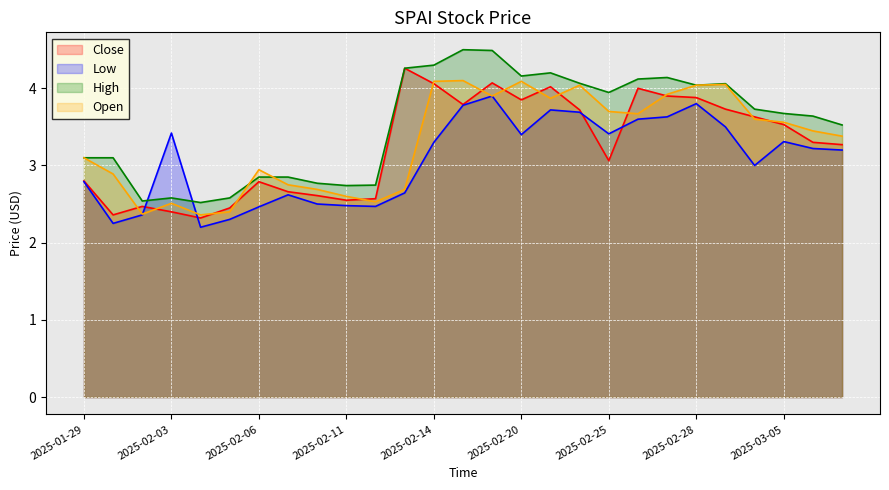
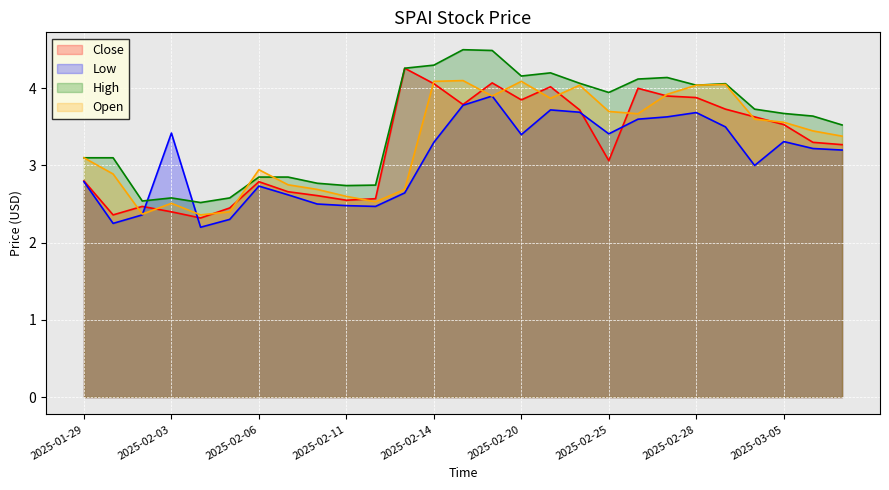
Low, 2025-02-06: 2.5 -> 2.7
Low, 2025-02-28: 3.8 -> 3.7
